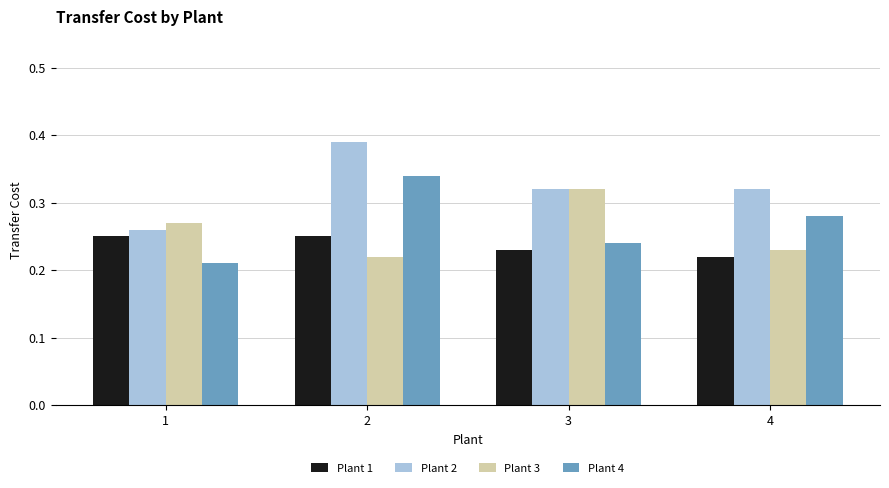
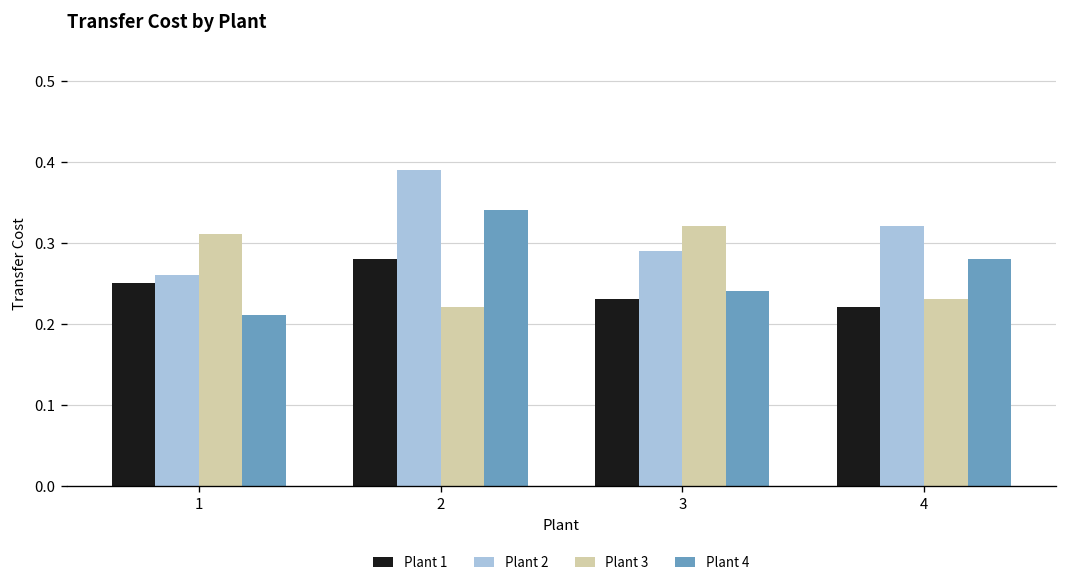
Plant 3, 1: 0.27 -> 0.31
Plant 1, 2: 0.25 -> 0.28
Plant 2, 3: 0.32 -> 0.29
